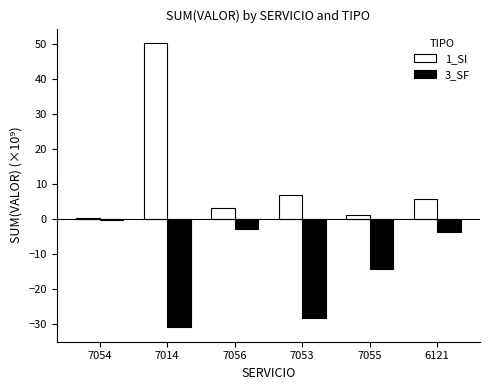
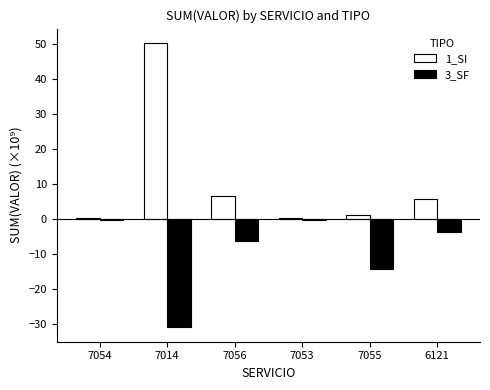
1_SI, 7056: 3 -> 7
3_SF, 7056: -3 -> -6
1_SI, 7053: 7 -> 0
3_SF, 7053: -28 -> 0
